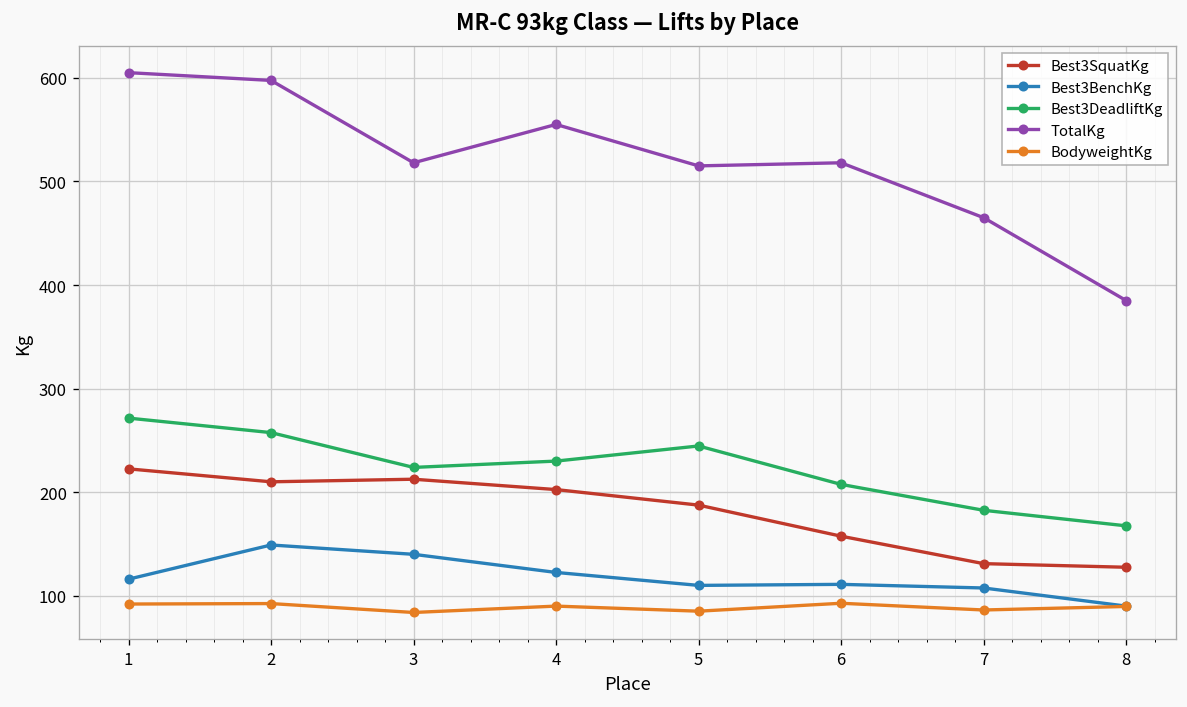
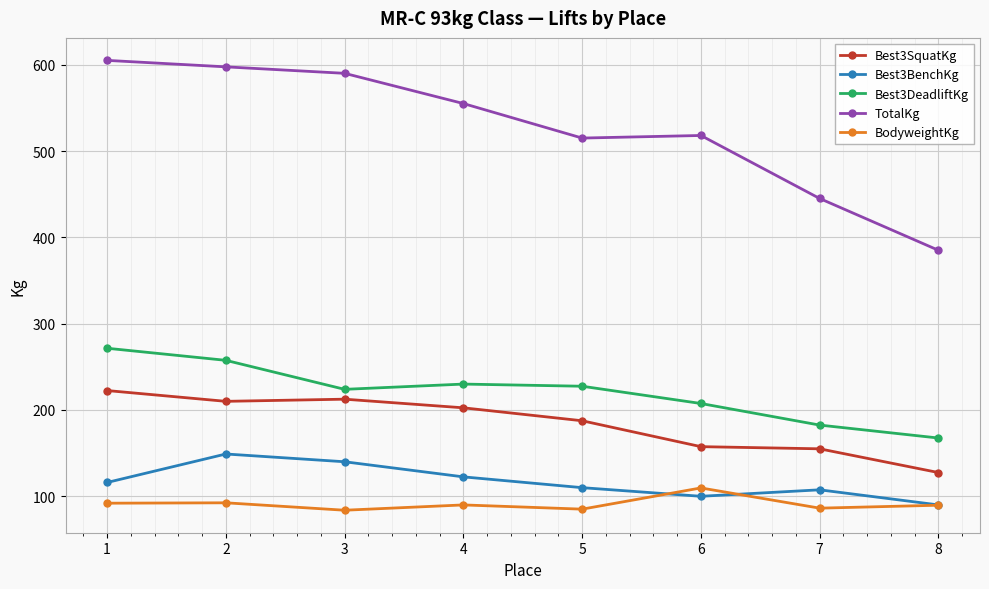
TotalKg, 3: 520 -> 590
Best3DeadliftKg, 5: 240 -> 230
Best3BenchKg, 6: 110 -> 100
BodyweightKg, 6: 90 -> 110
Best3SquatKg, 7: 130 -> 160
TotalKg, 7: 470 -> 450
